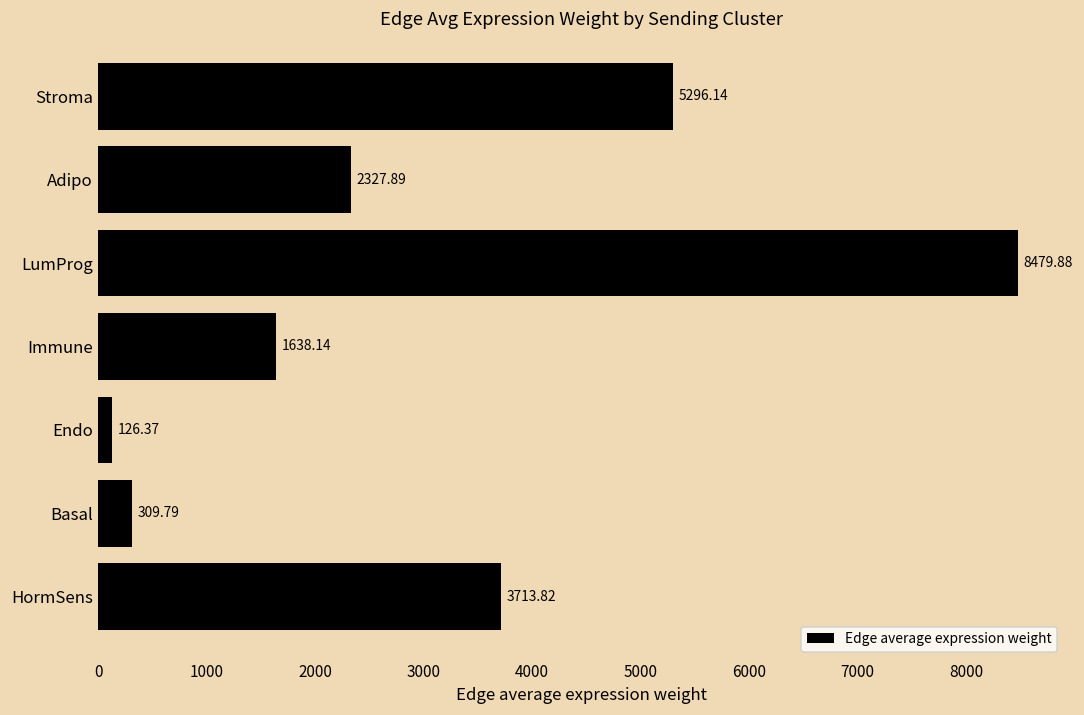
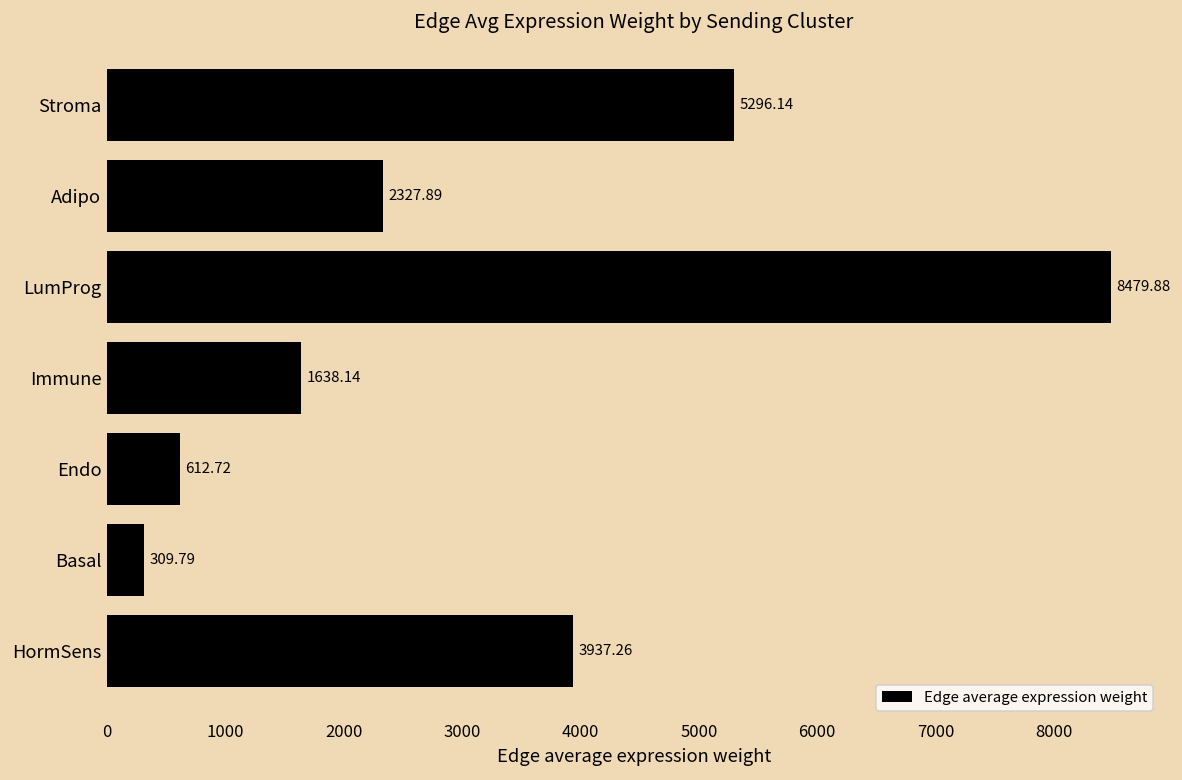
Endo: 126.37 -> 612.72
HormSens: 3713.82 -> 3937.26
